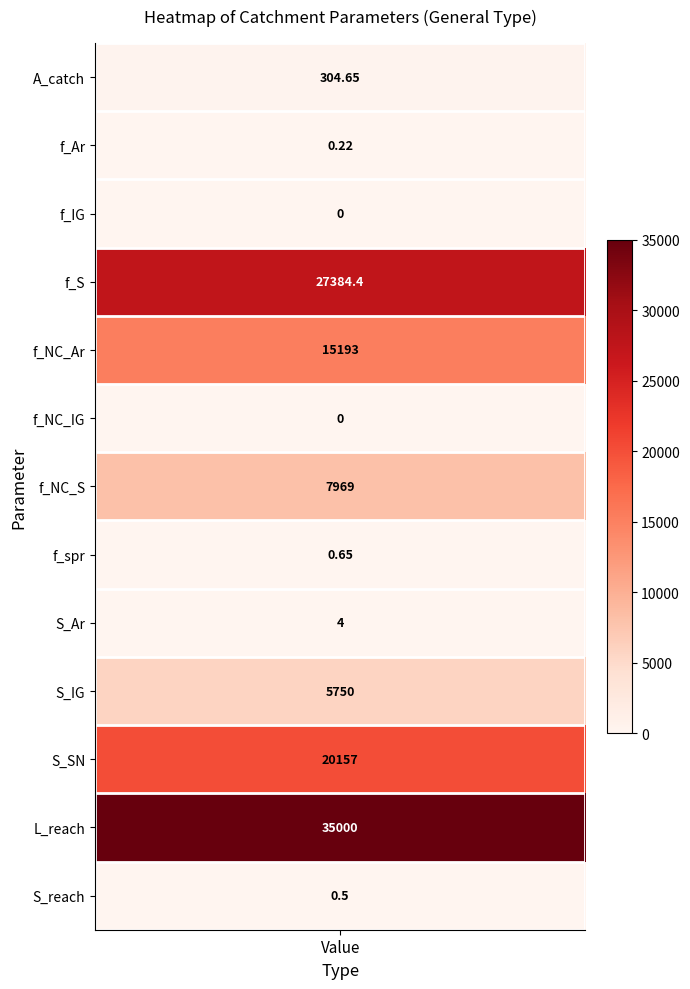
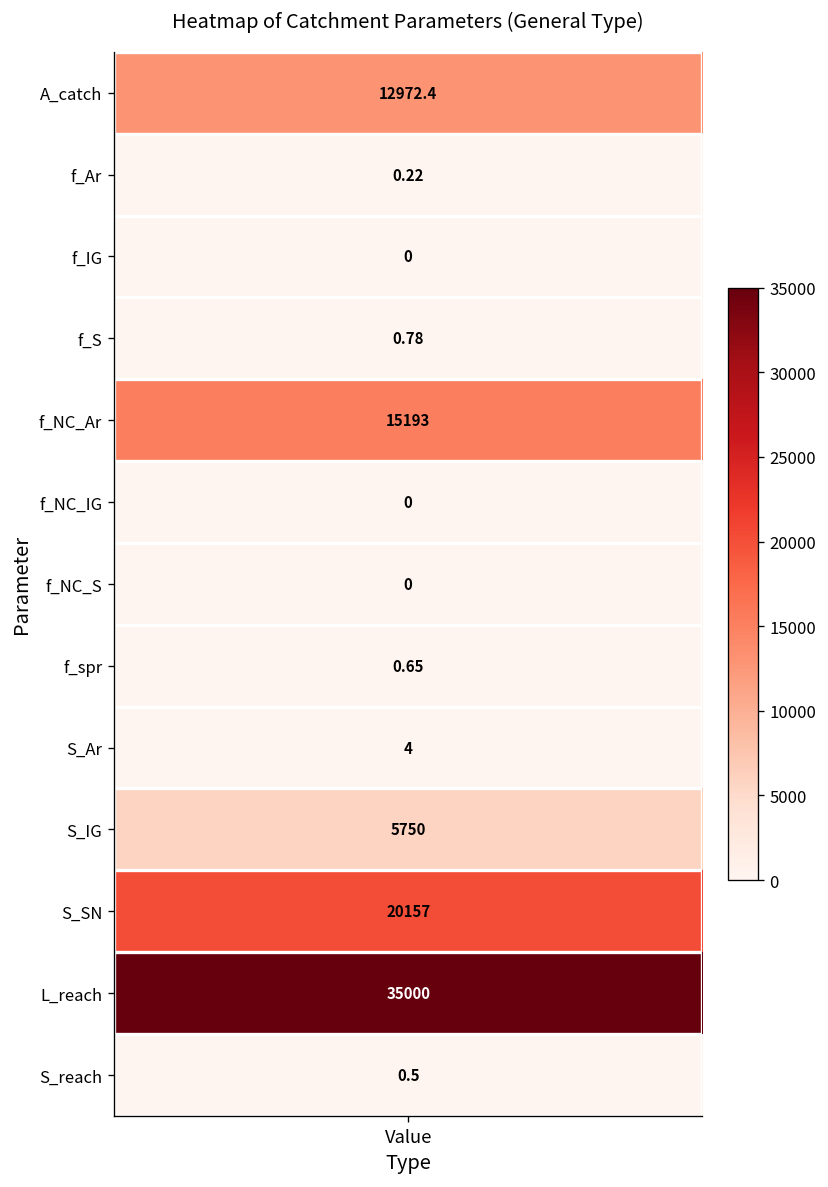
A_catch, Value: 304.65 -> 12972.4
f_S, Value: 27384.4 -> 0.78
f_NC_S, Value: 7969 -> 0
